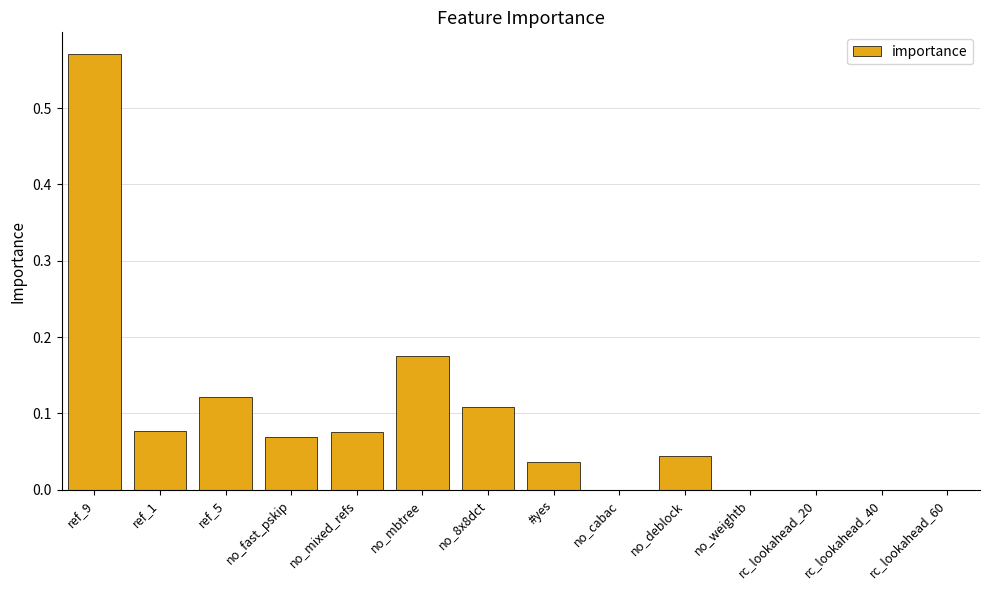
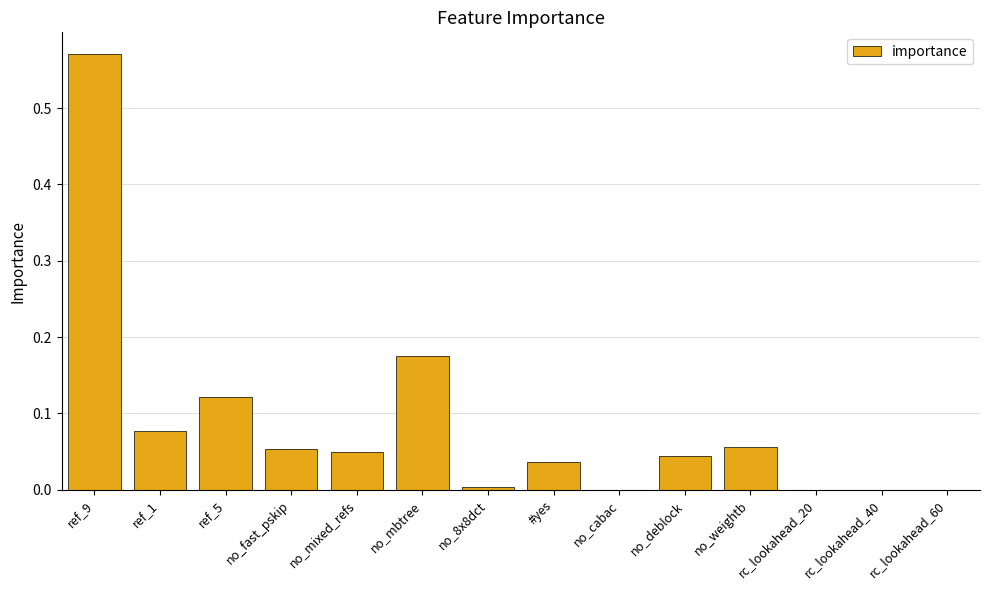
no_fast_pskip: 0.07 -> 0.05
no_mixed_refs: 0.08 -> 0.05
no_8x8dct: 0.11 -> 0.00
no_weightb: 0.00 -> 0.06
